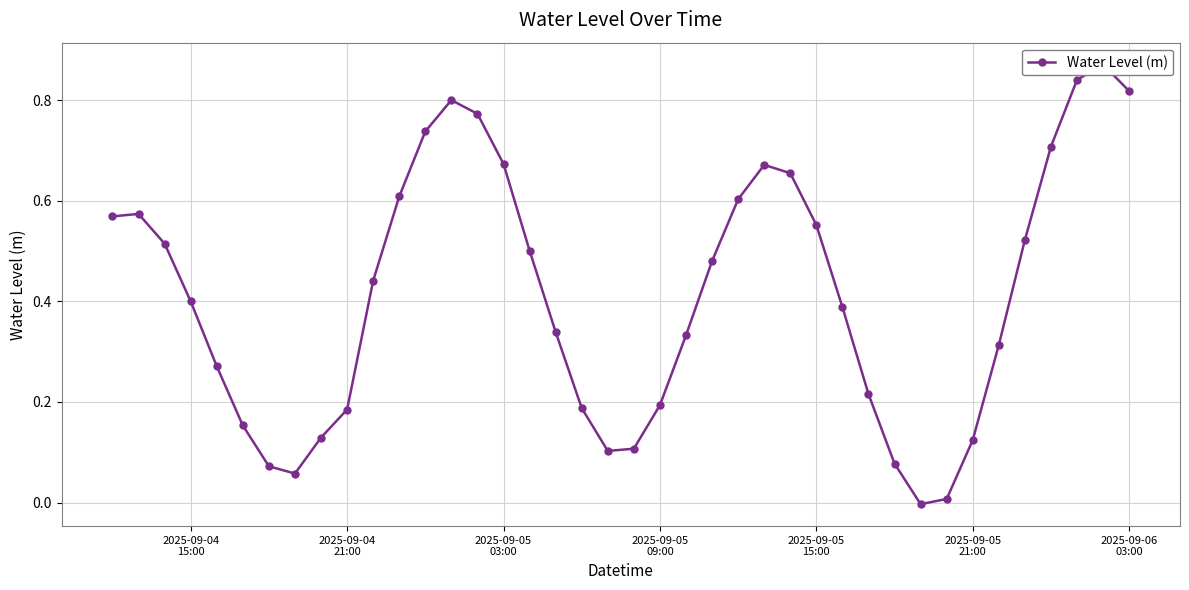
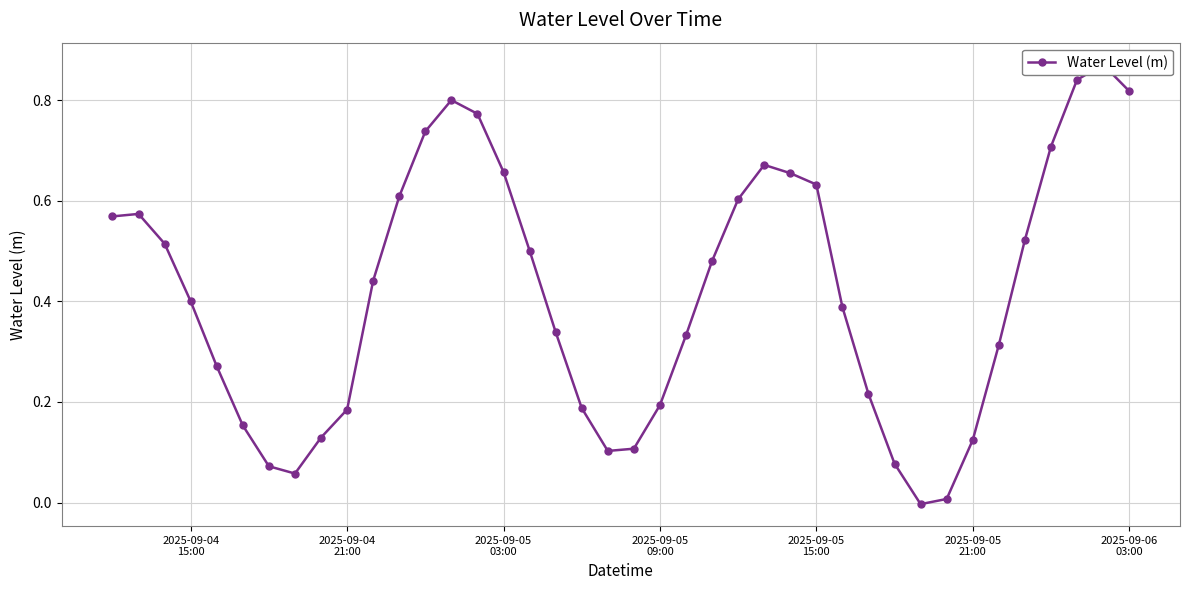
2025-09-05 03:00: 0.67 -> 0.66
2025-09-05 15:00: 0.55 -> 0.63
